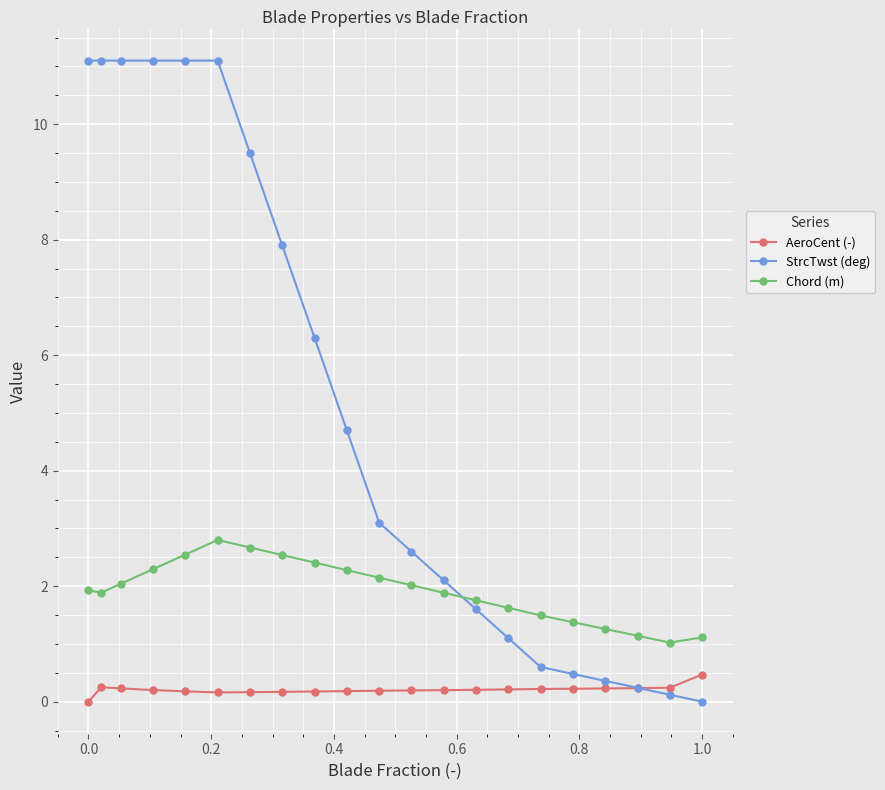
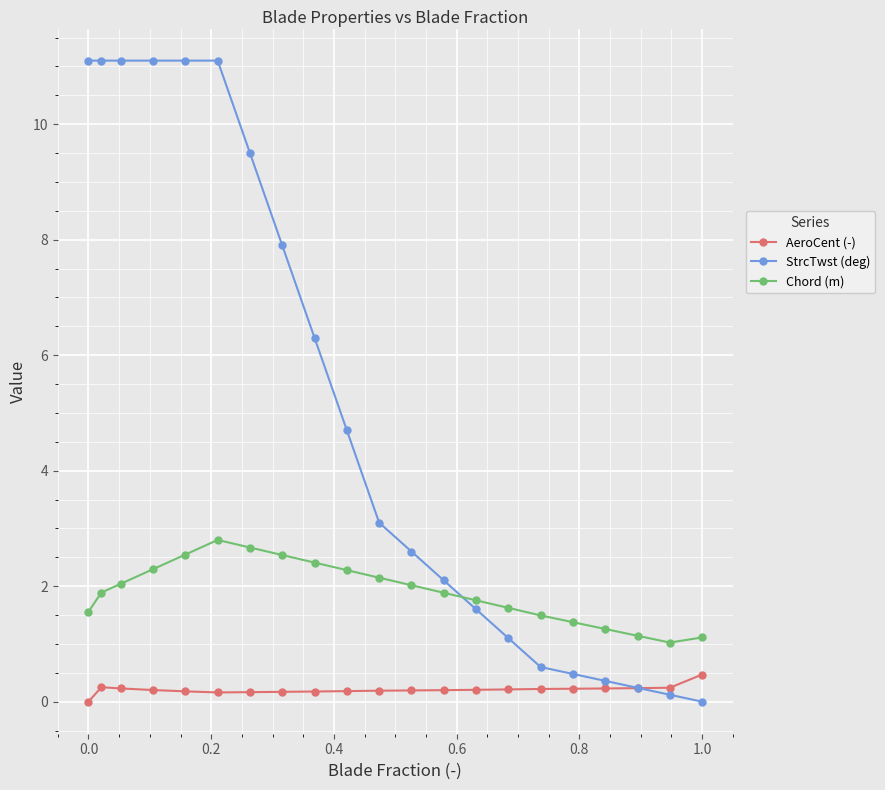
Chord (m), 0.0: 1.9 -> 1.6
